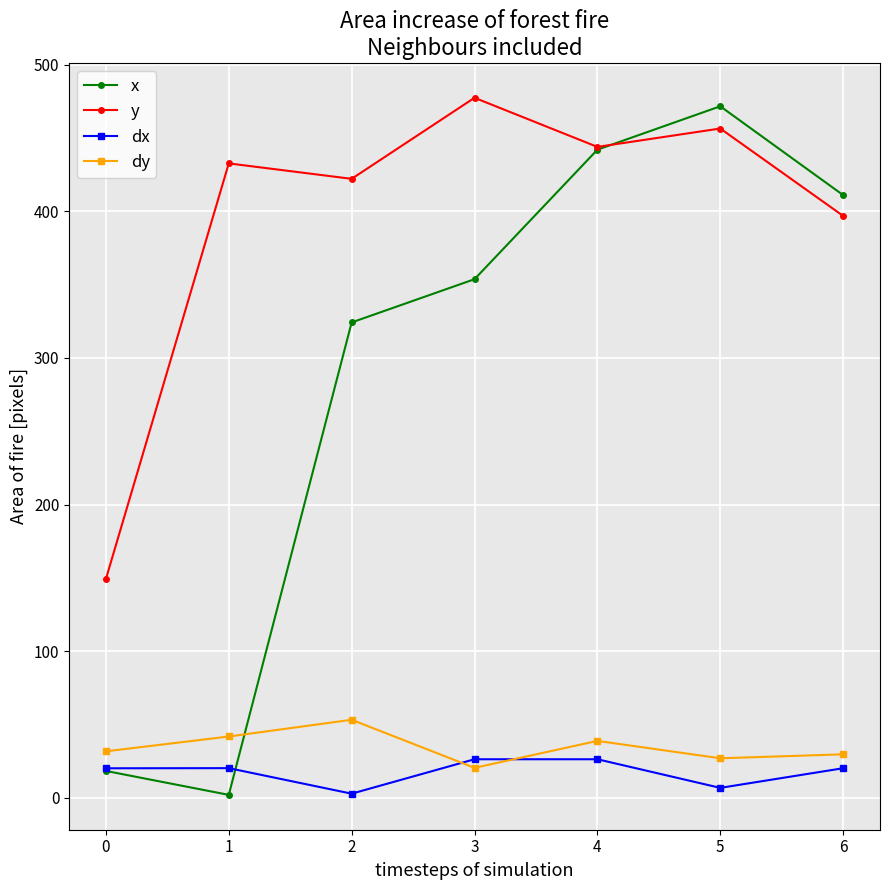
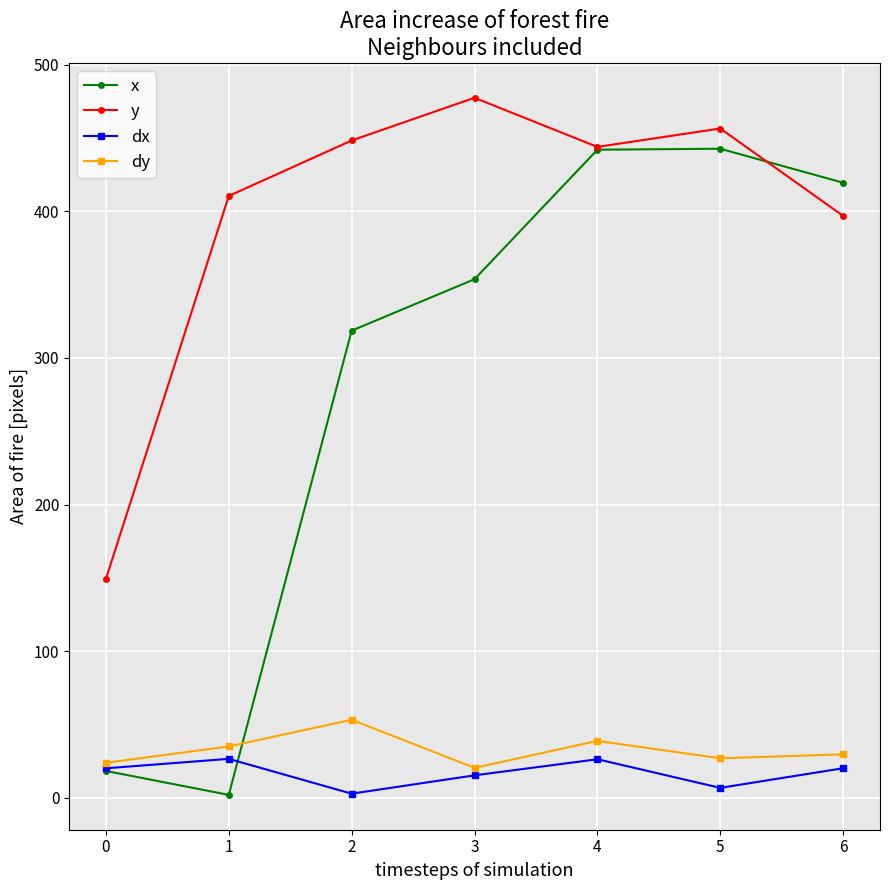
dy, 0: 32 -> 24
y, 1: 433 -> 410
dx, 1: 20 -> 27
dy, 1: 42 -> 35
x, 2: 324 -> 319
y, 2: 422 -> 448
dx, 3: 26 -> 15
x, 5: 472 -> 443
x, 6: 411 -> 419
